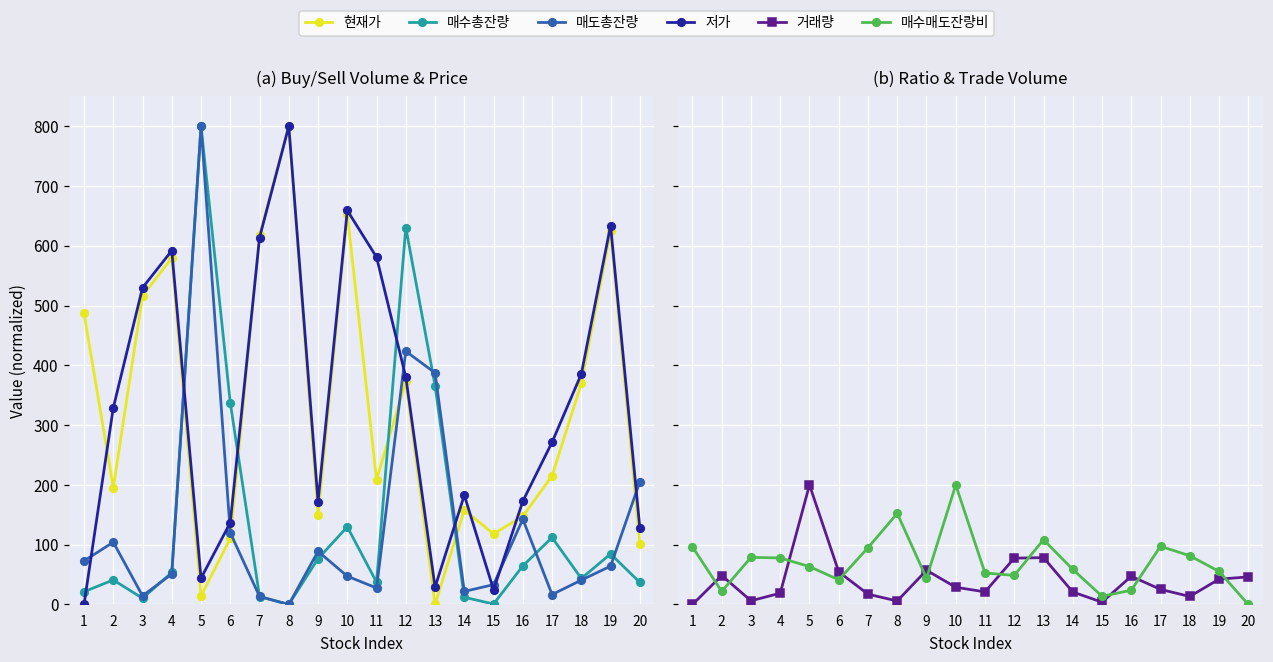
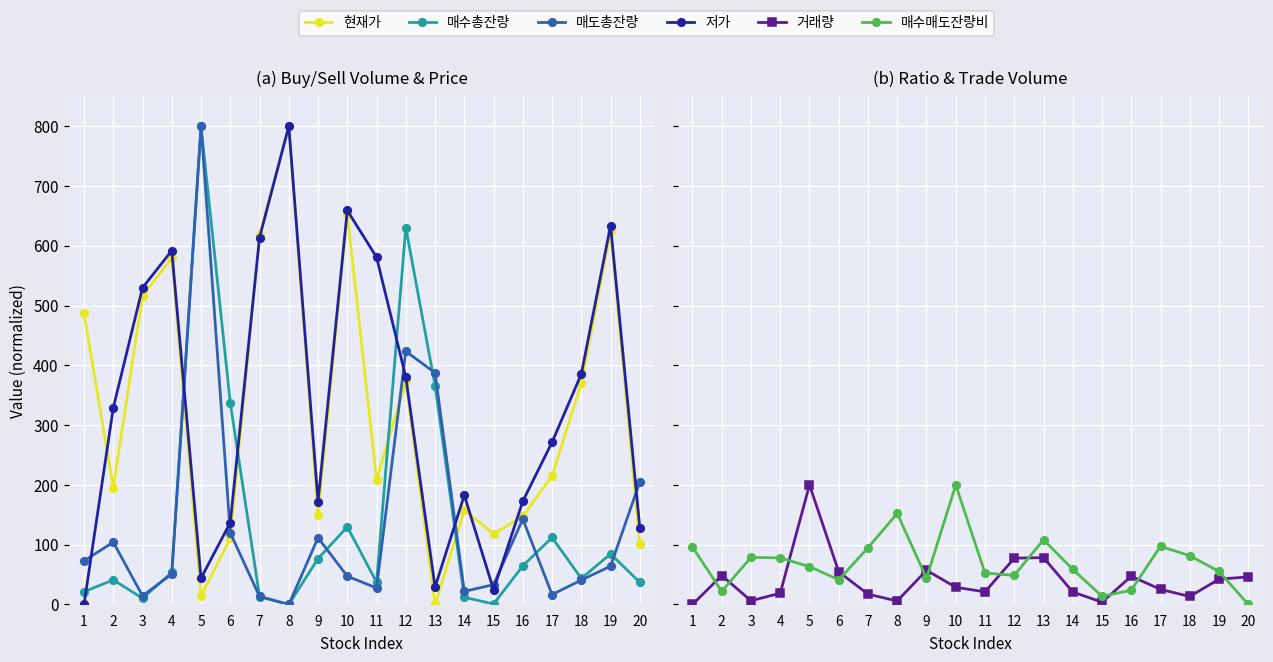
(a) Buy/Sell Volume & Price, 매도총잔량, 9: 90 -> 110
